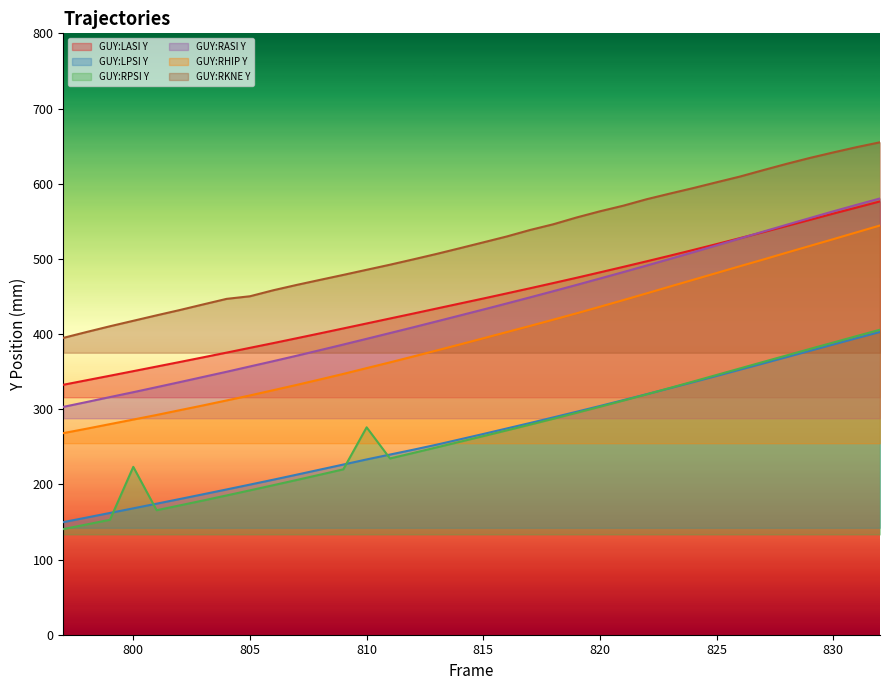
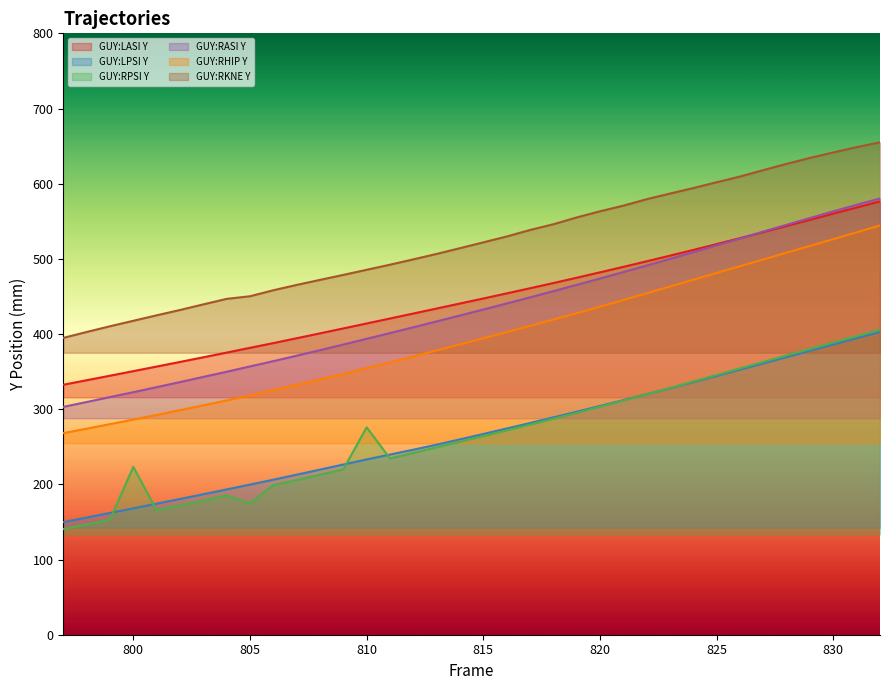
GUY:RPSI Y, 805: 190 -> 170
